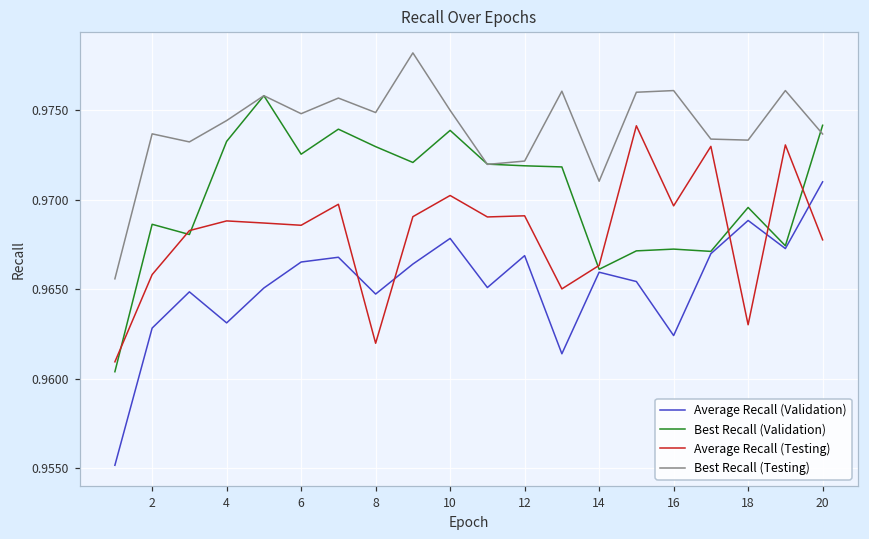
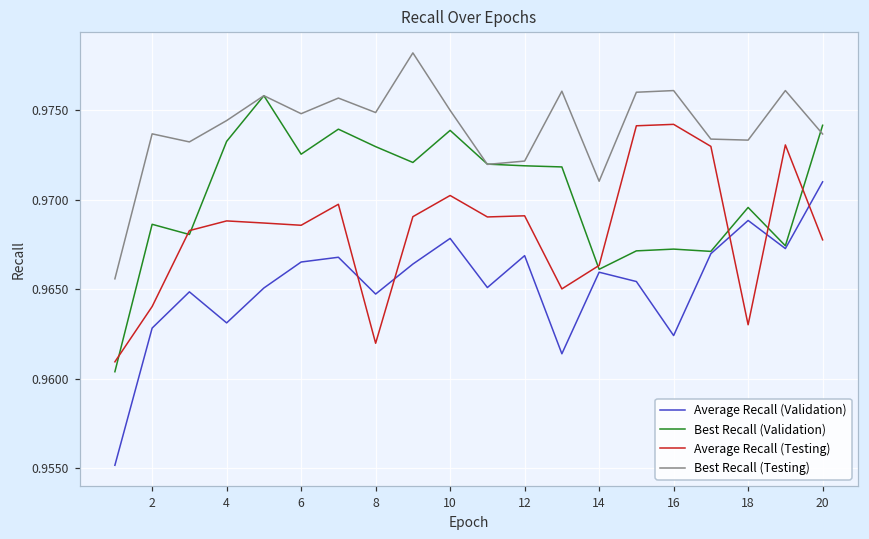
Average Recall (Testing), 2: 0.9658 -> 0.9640
Average Recall (Testing), 16: 0.9697 -> 0.9742
